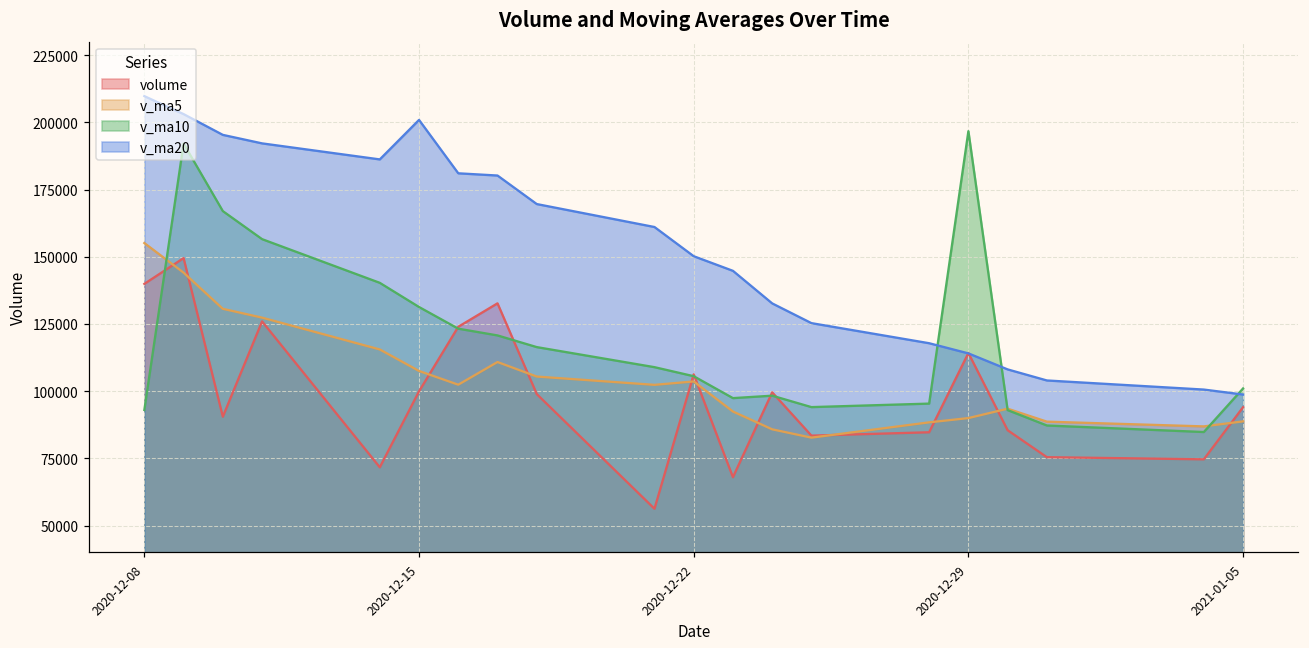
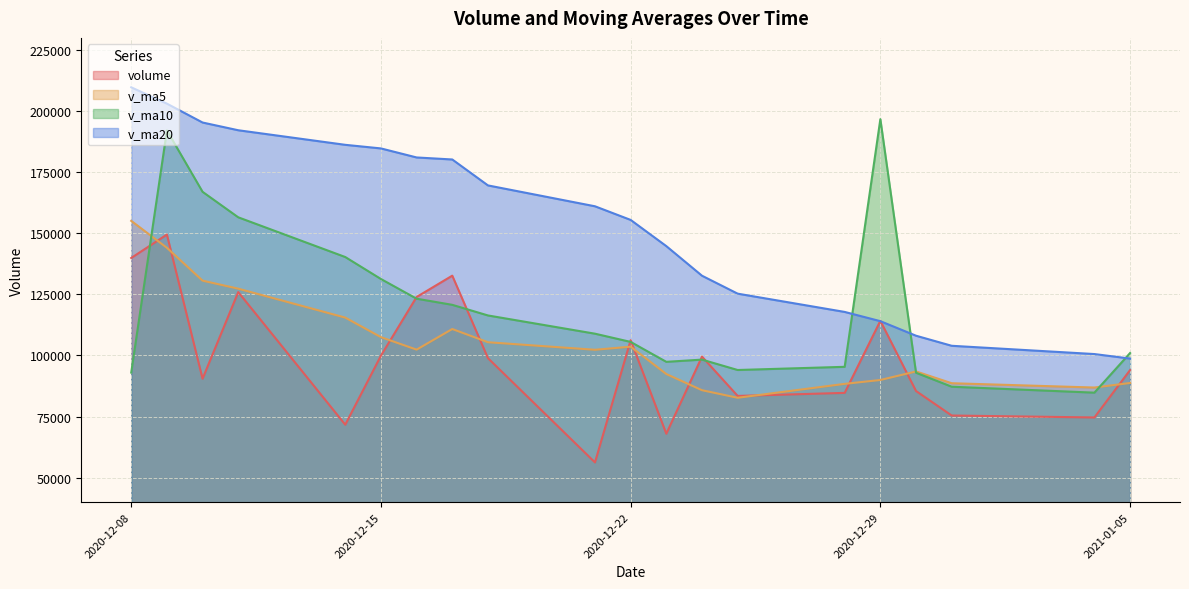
v_ma20, 2020-12-15: 201000 -> 185000
v_ma20, 2020-12-22: 150000 -> 155000
